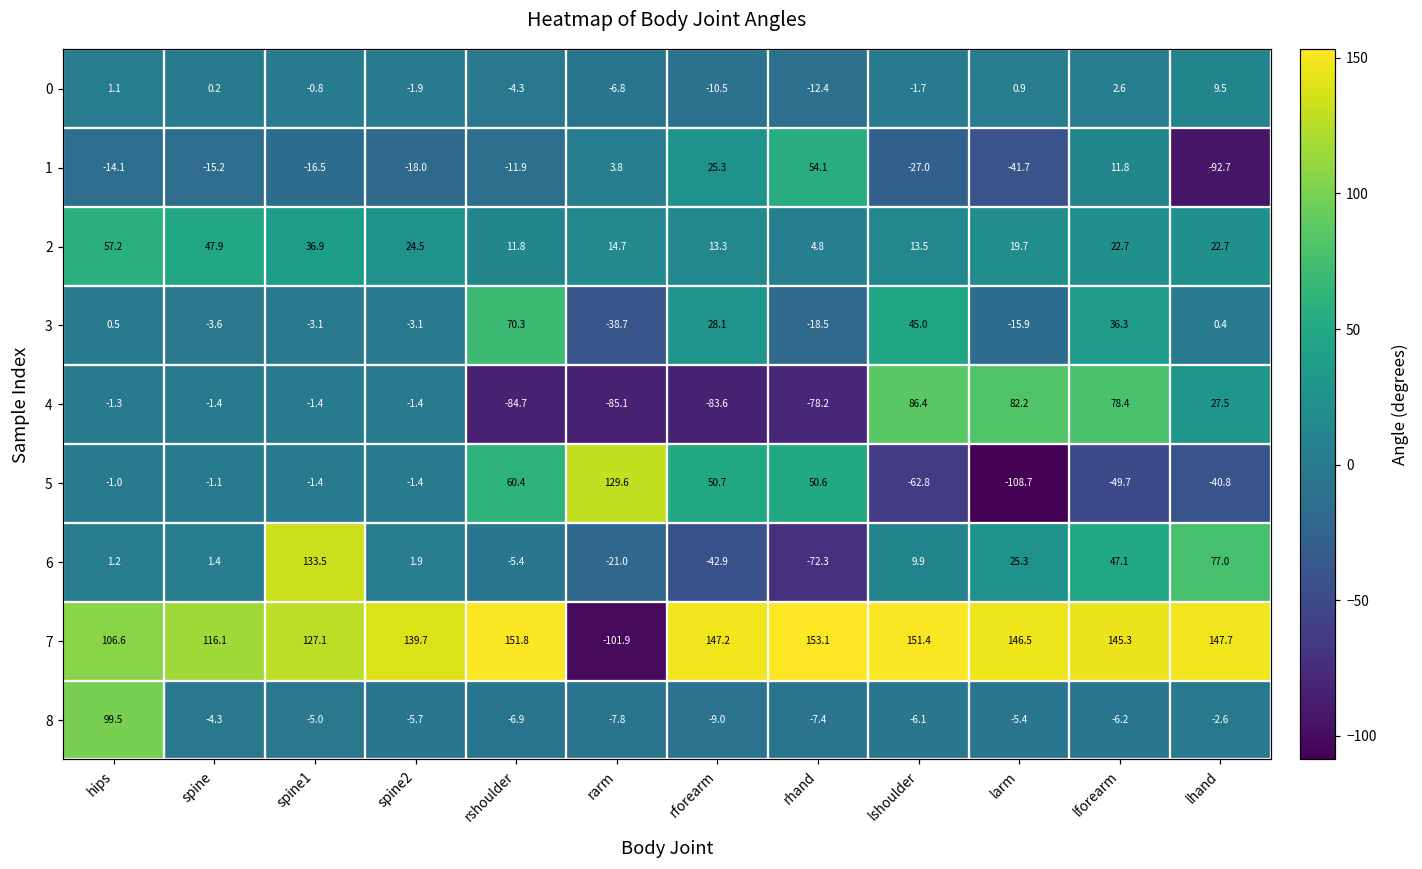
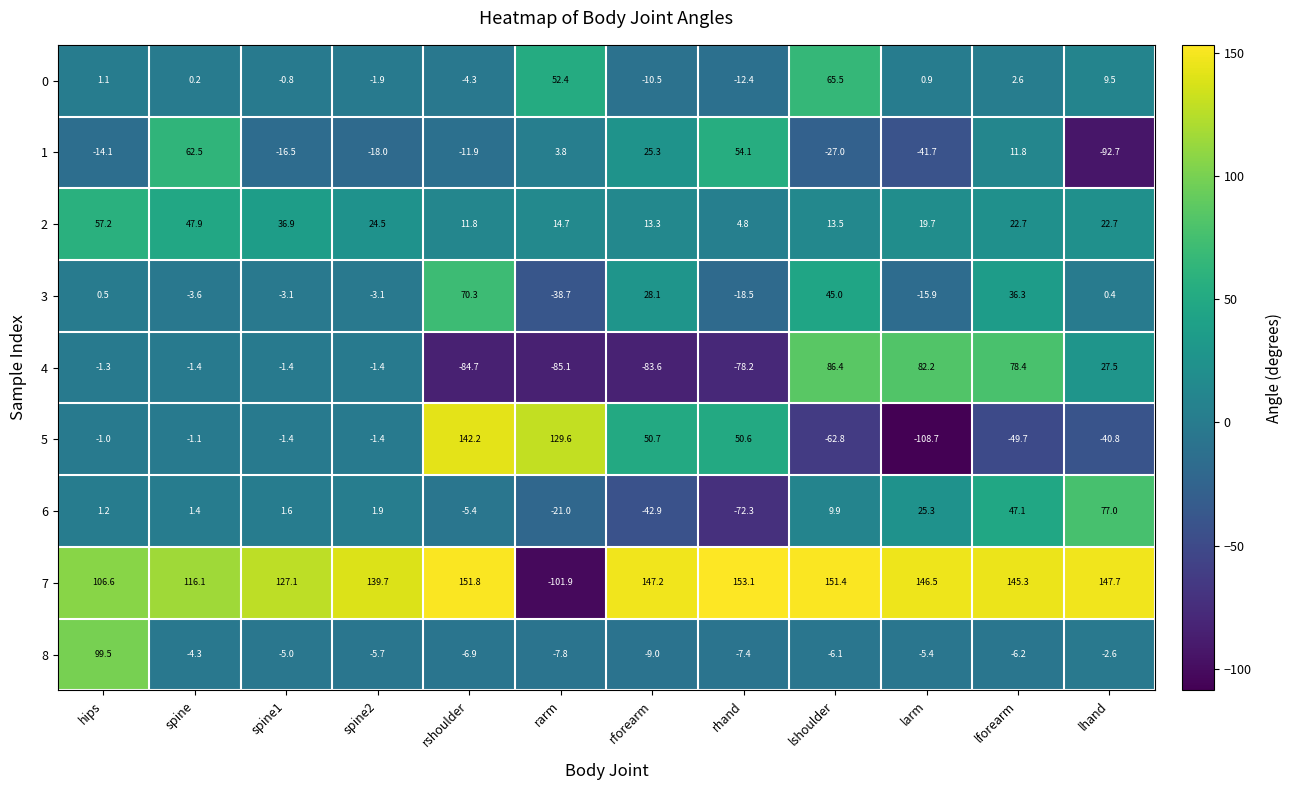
0, rarm: -6.8 -> 52.4
0, lshoulder: -1.7 -> 65.5
1, spine: -15.2 -> 62.5
5, rshoulder: 60.4 -> 142.2
6, spine1: 133.5 -> 1.6
